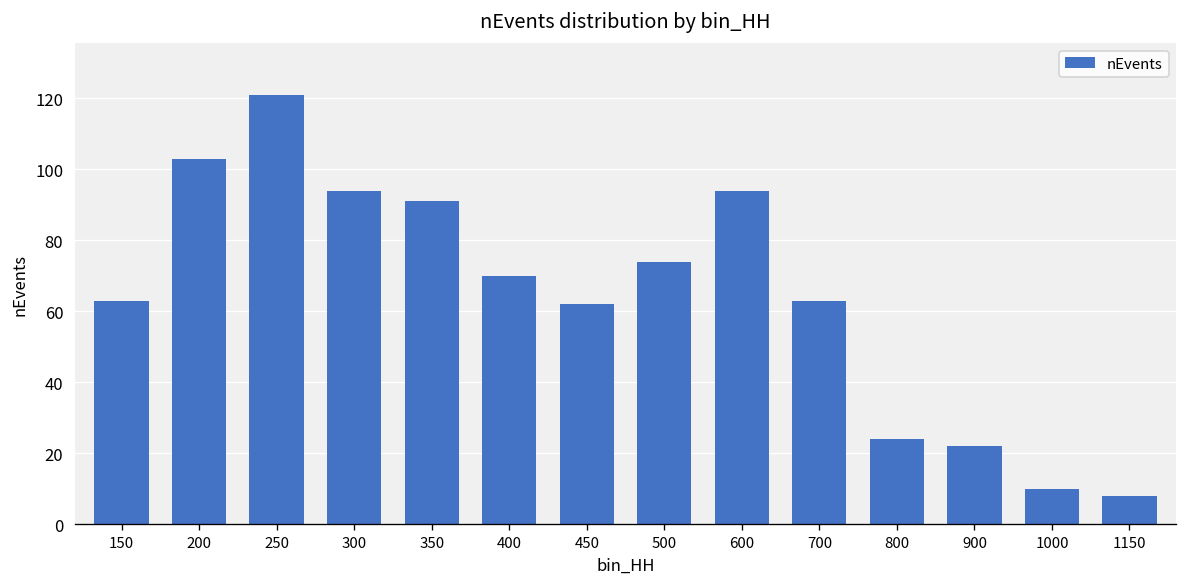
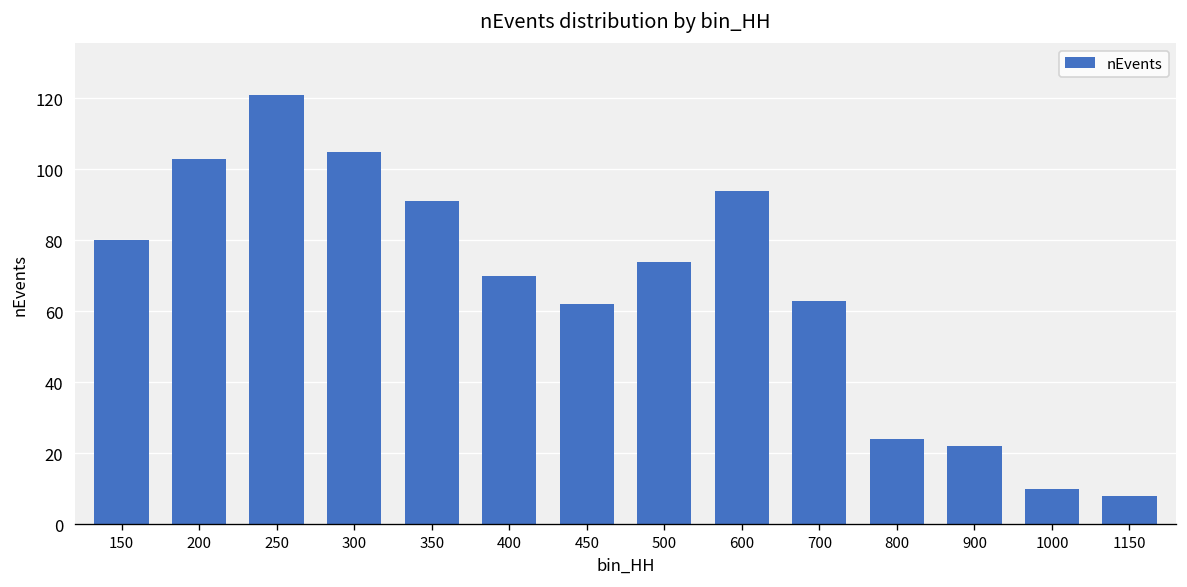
150: 63 -> 80
300: 94 -> 105
